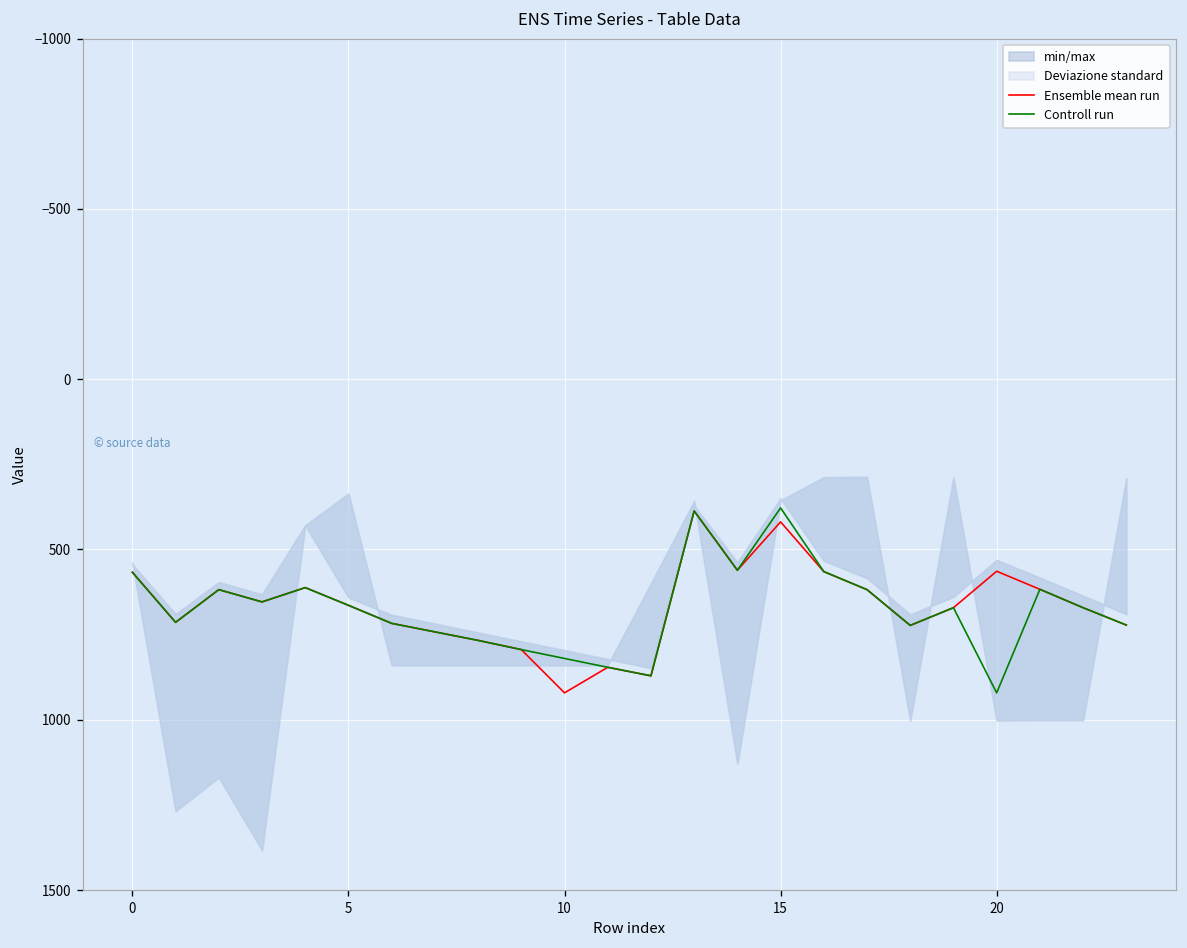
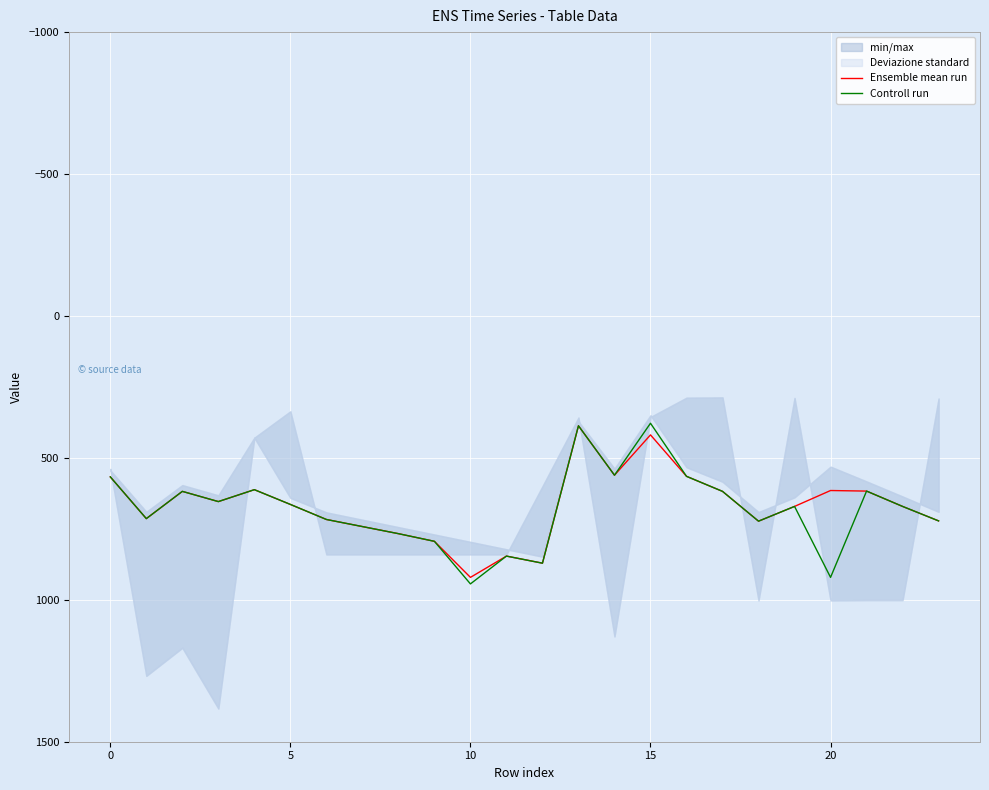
Controll run, 10: 820 -> 940
Ensemble mean run, 20: 560 -> 620
